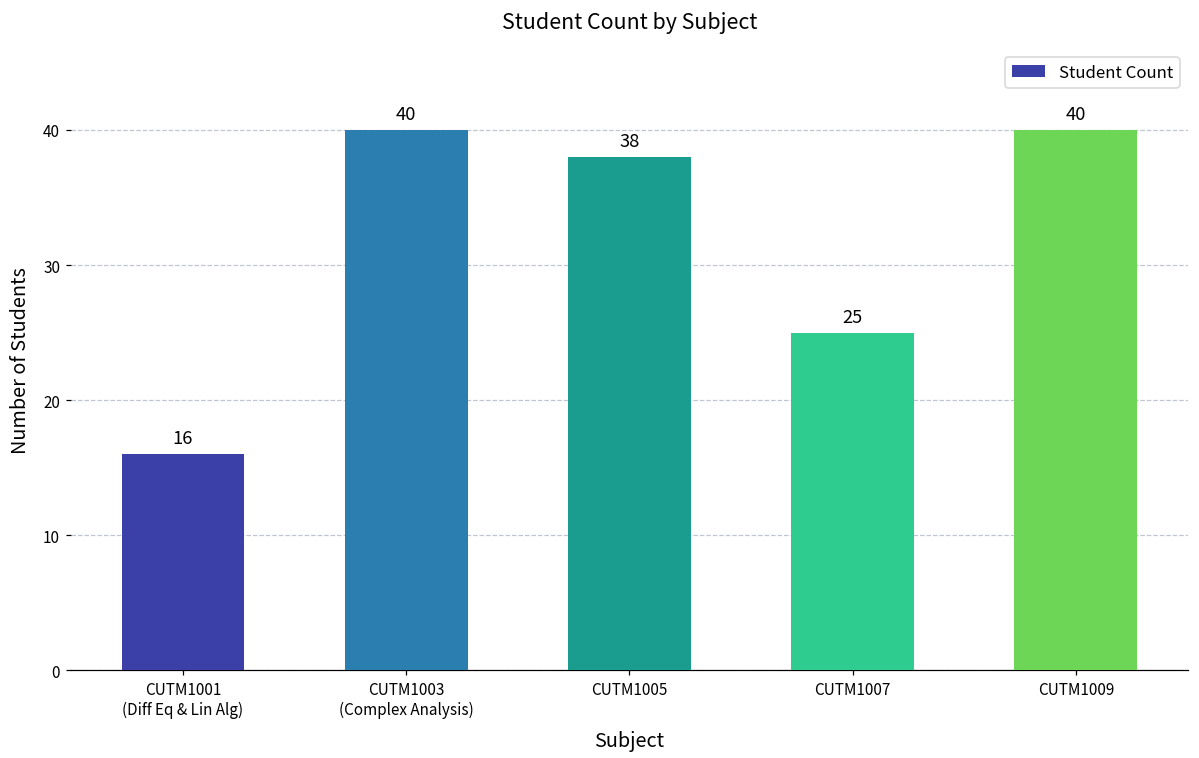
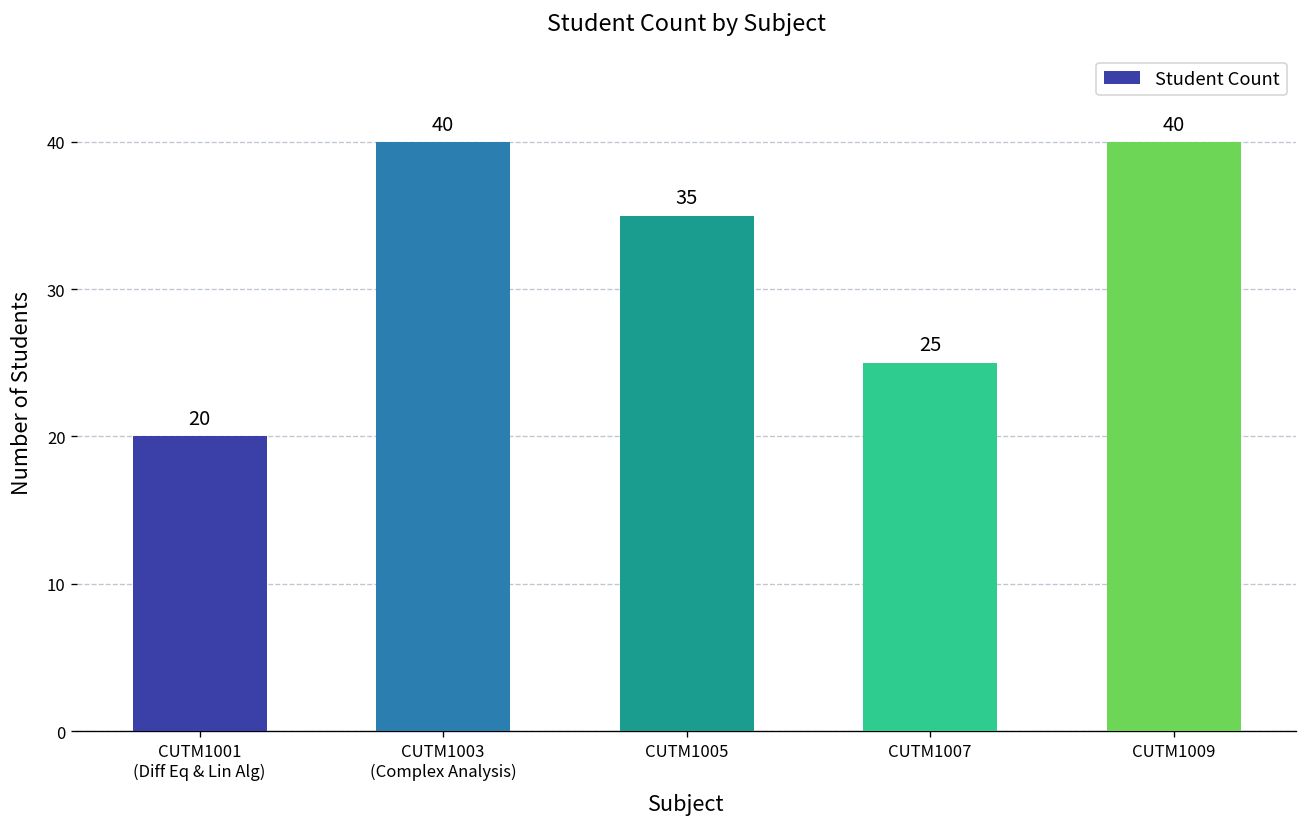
CUTM1001 (Diff Eq & Lin Alg): 16 -> 20
CUTM1005: 38 -> 35
